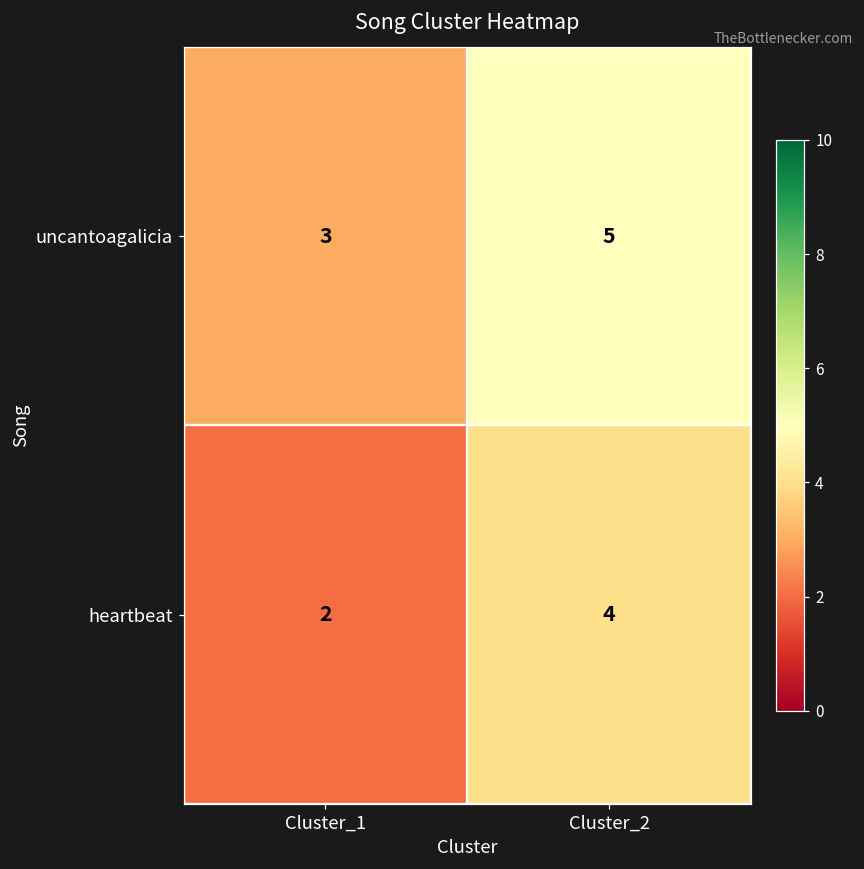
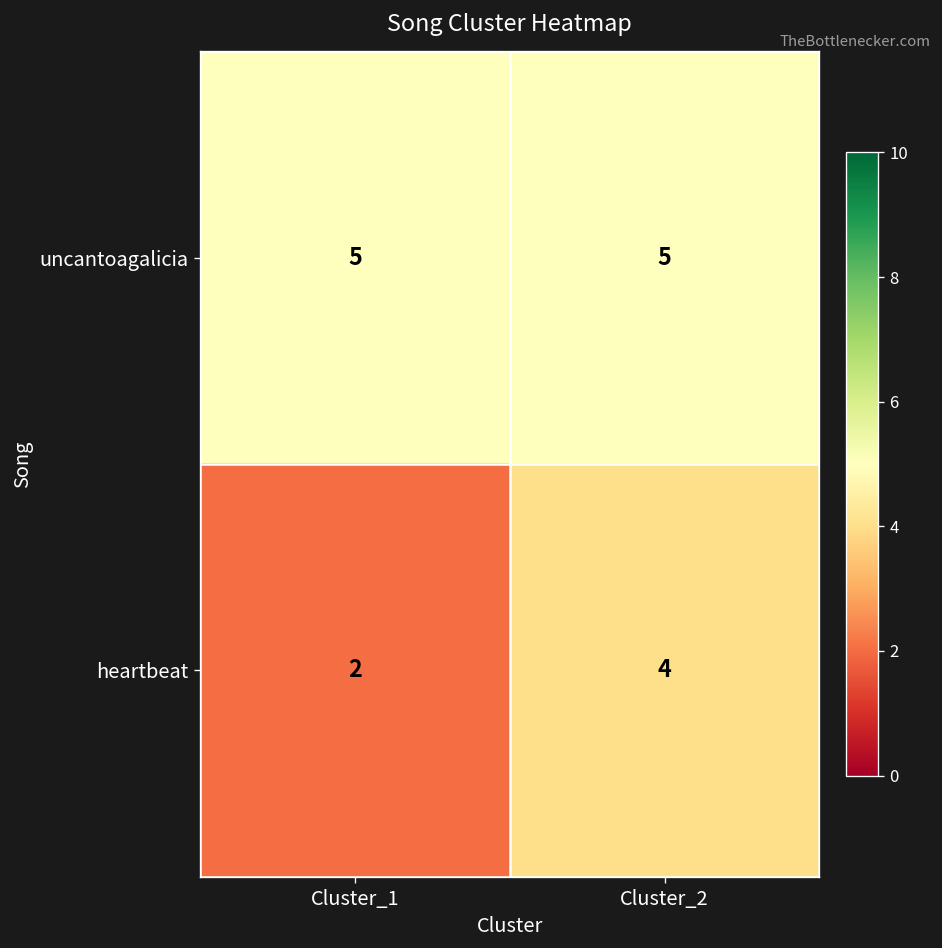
uncantoagalicia, Cluster_1: 3 -> 5
